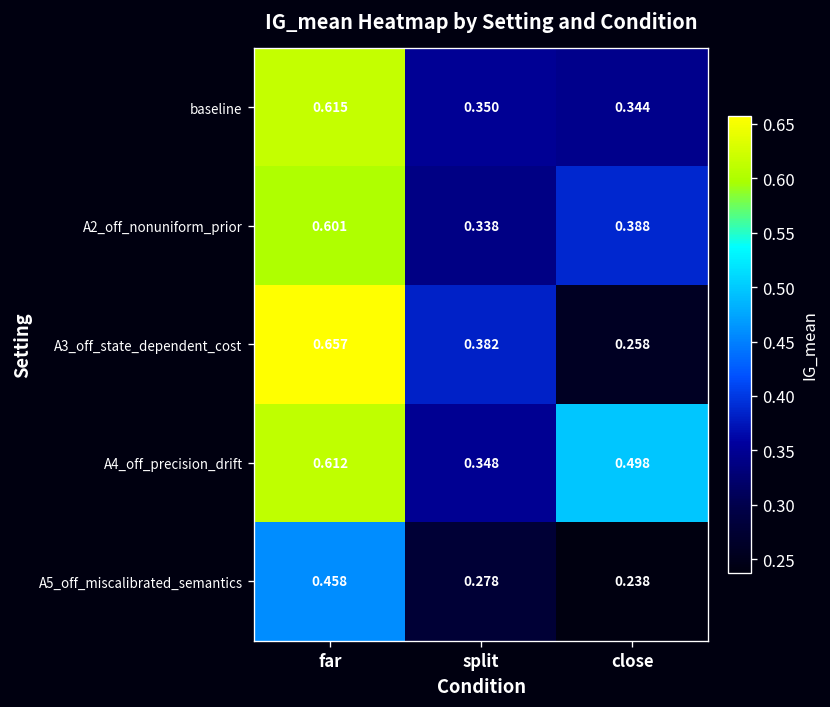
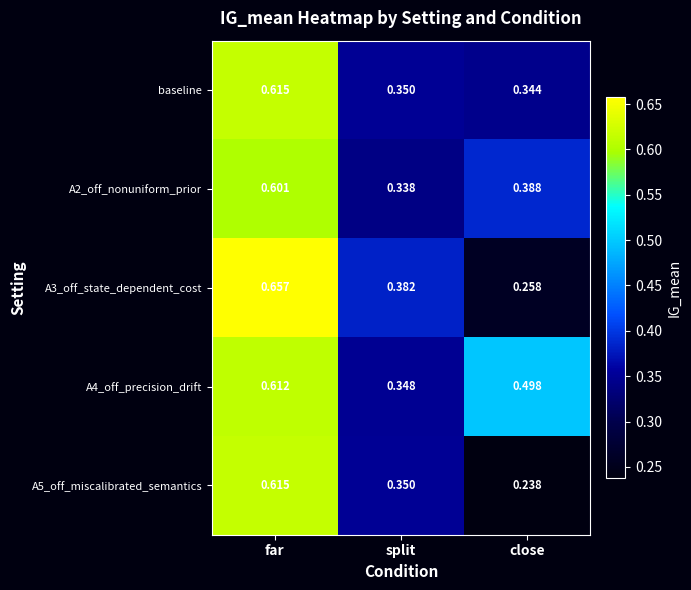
A5_off_miscalibrated_semantics, far: 0.458 -> 0.615
A5_off_miscalibrated_semantics, split: 0.278 -> 0.350
